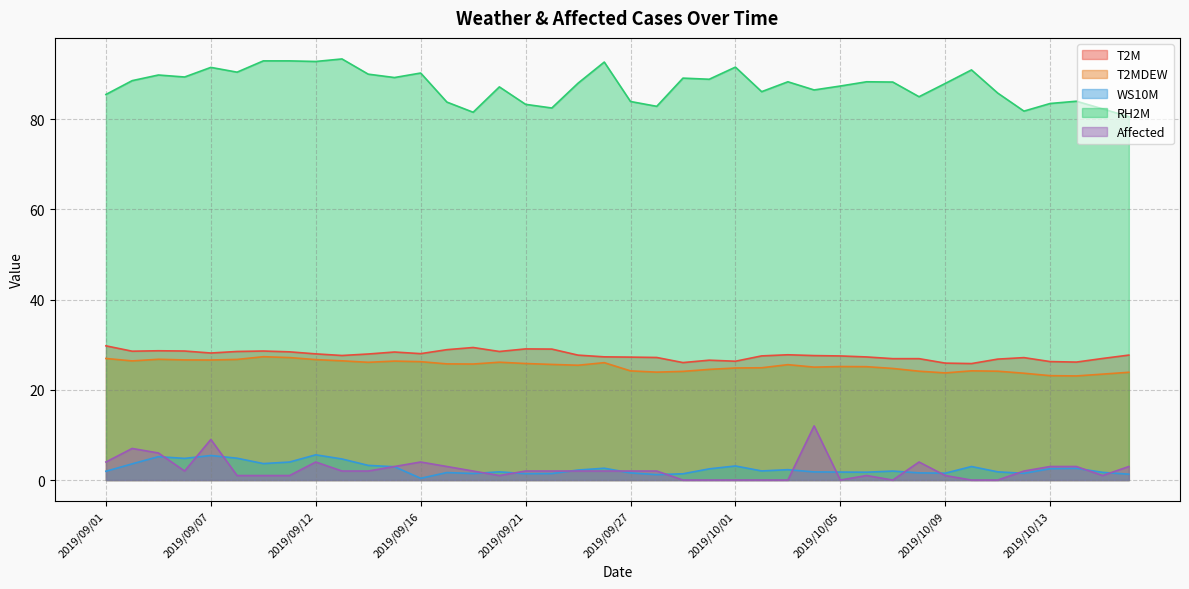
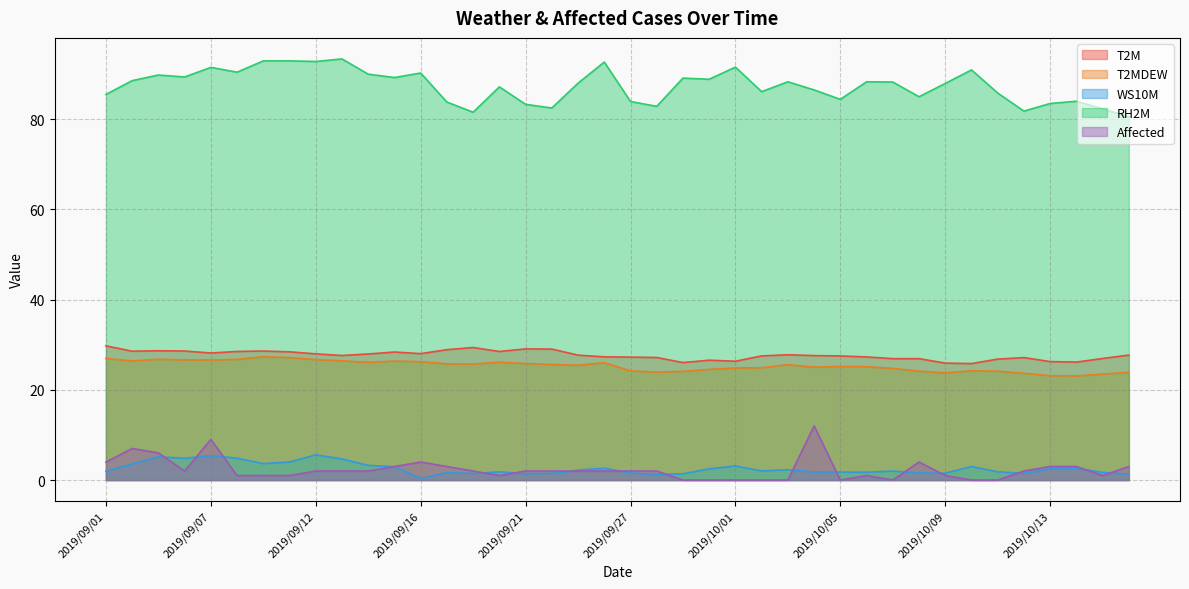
Affected, 2019/09/12: 4 -> 2
RH2M, 2019/10/05: 87 -> 84
